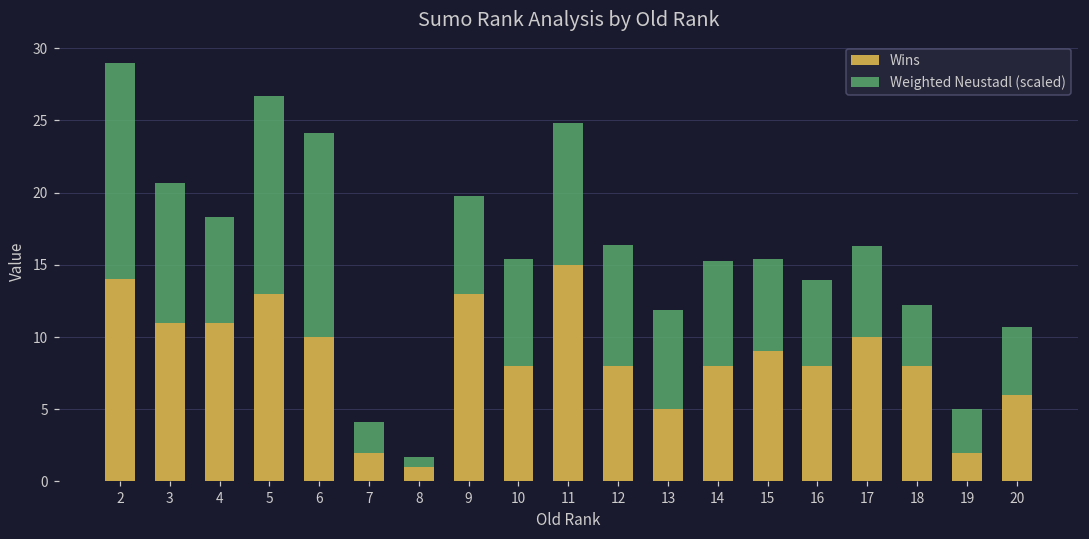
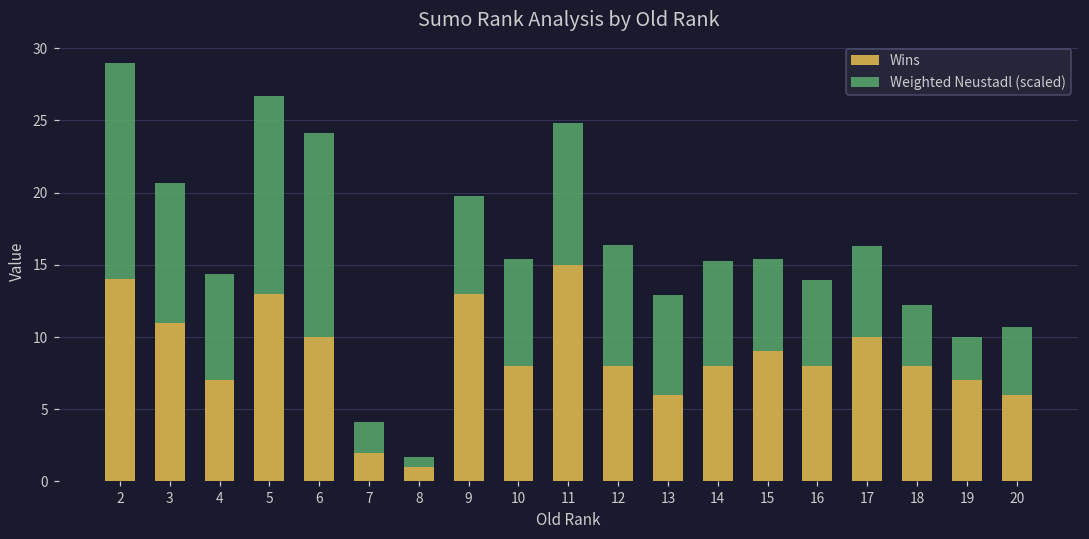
Wins, 4: 11 -> 7
Wins, 13: 5 -> 6
Wins, 19: 2 -> 7
